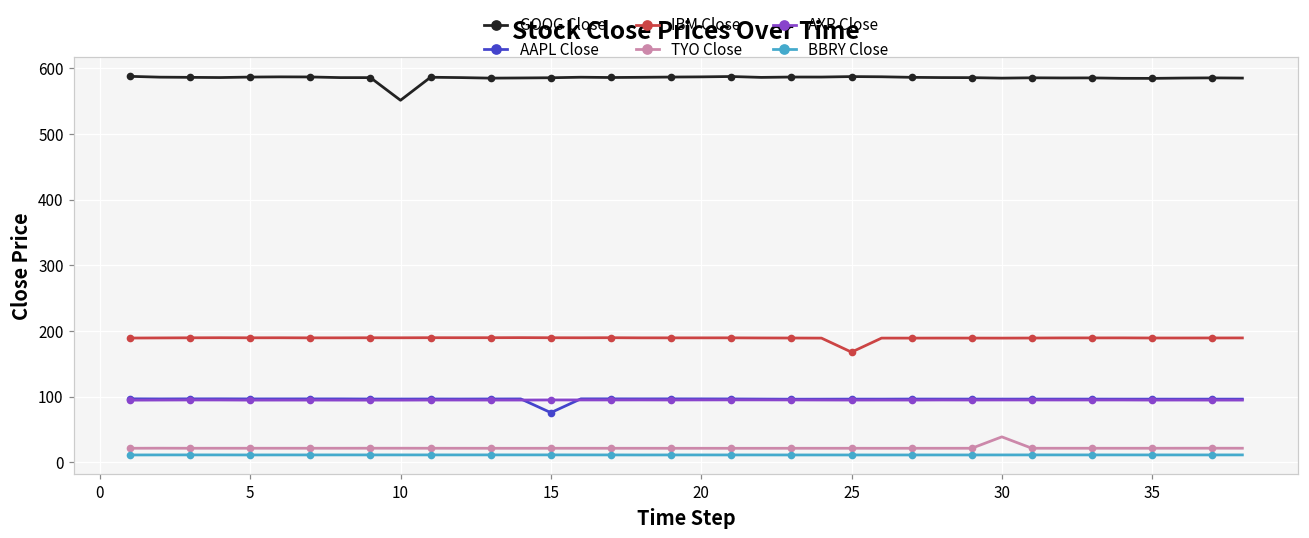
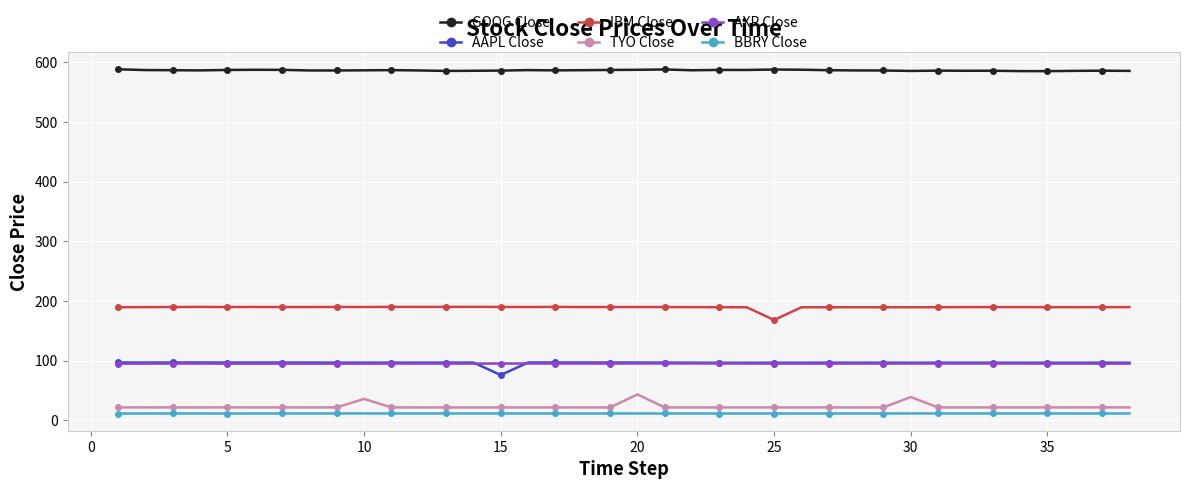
GOOG Close, 10: 550 -> 590
TYO Close, 10: 20 -> 40
TYO Close, 20: 20 -> 40
